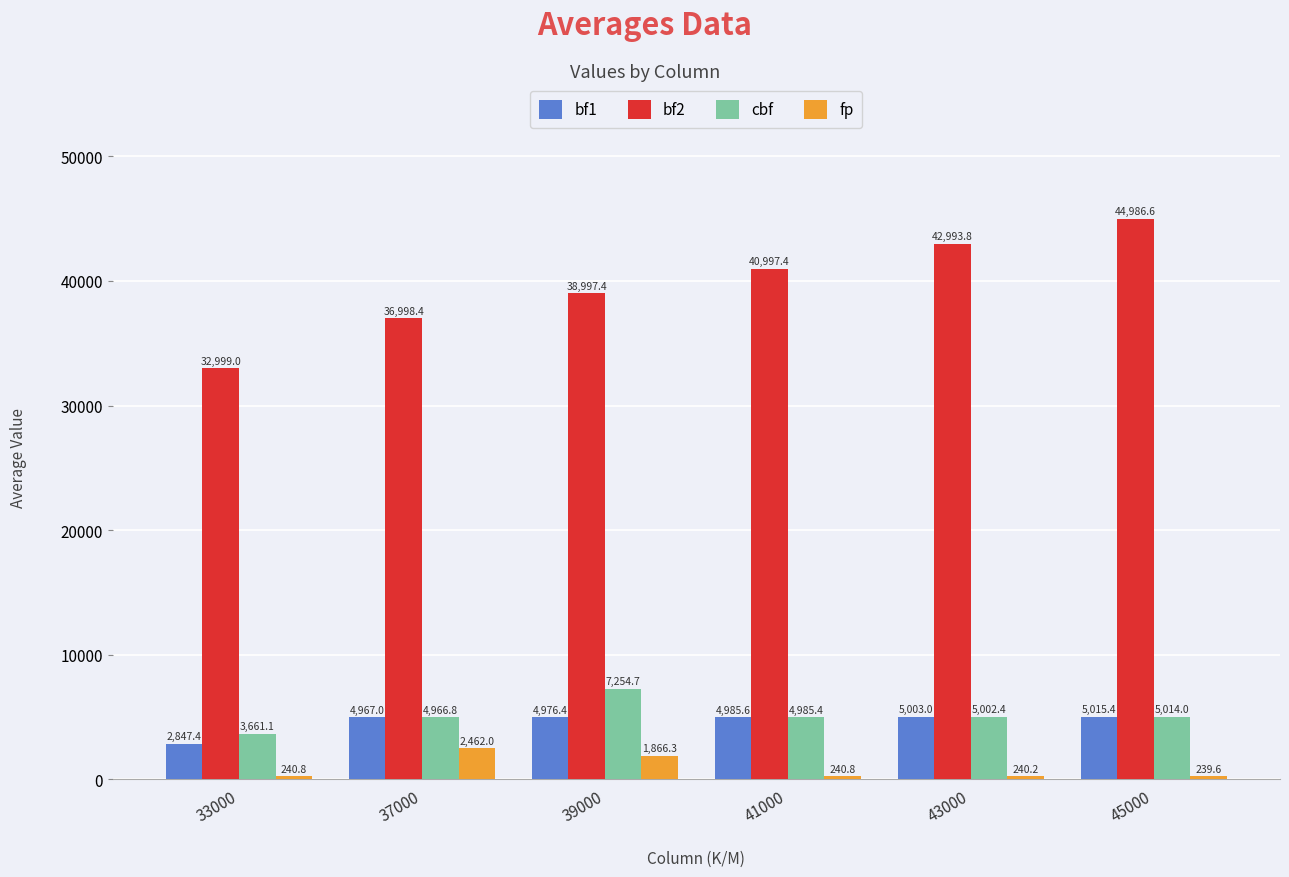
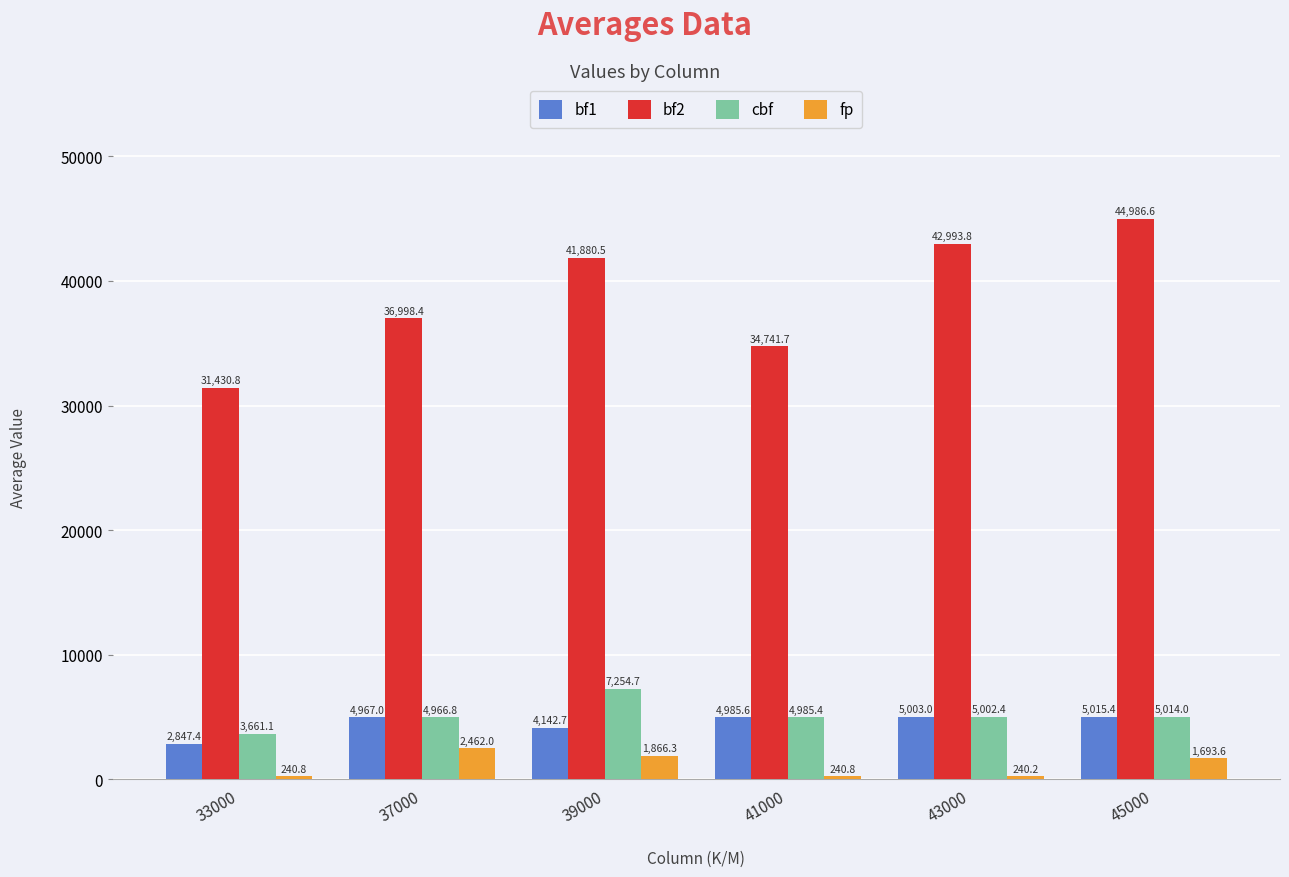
bf2, 33000: 32,999.0 -> 31,430.8
bf1, 39000: 4,976.4 -> 4,142.7
bf2, 39000: 38,997.4 -> 41,880.5
bf2, 41000: 40,997.4 -> 34,741.7
fp, 45000: 239.6 -> 1,693.6
